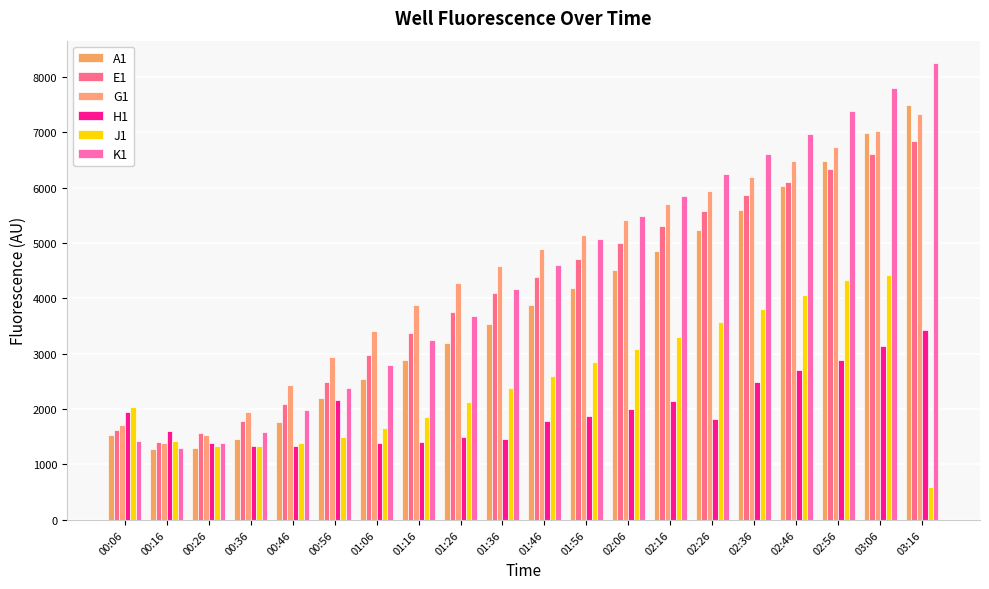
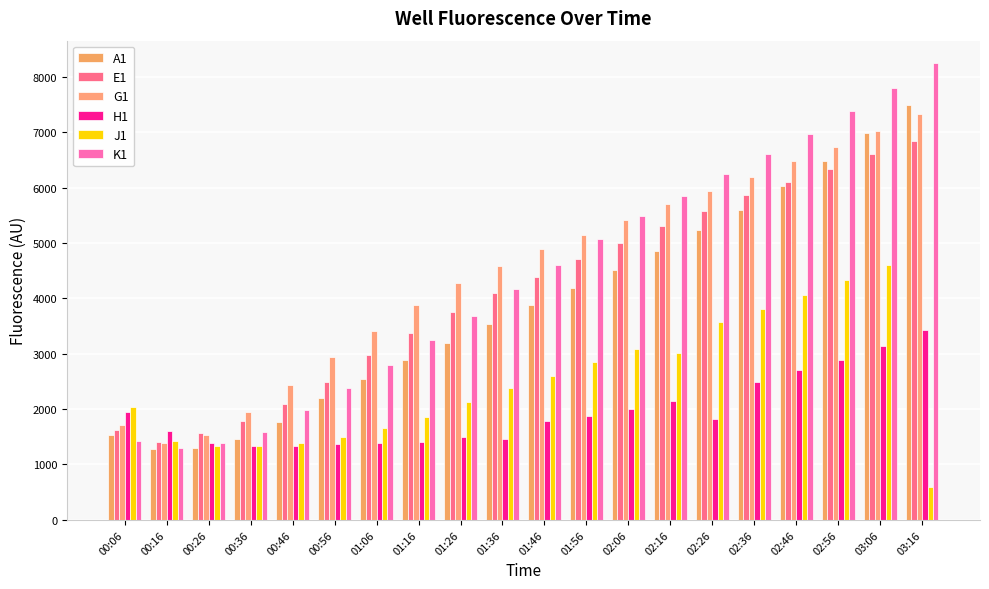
H1, 00:56: 2200 -> 1400
J1, 02:16: 3300 -> 3000
J1, 03:06: 4400 -> 4600
